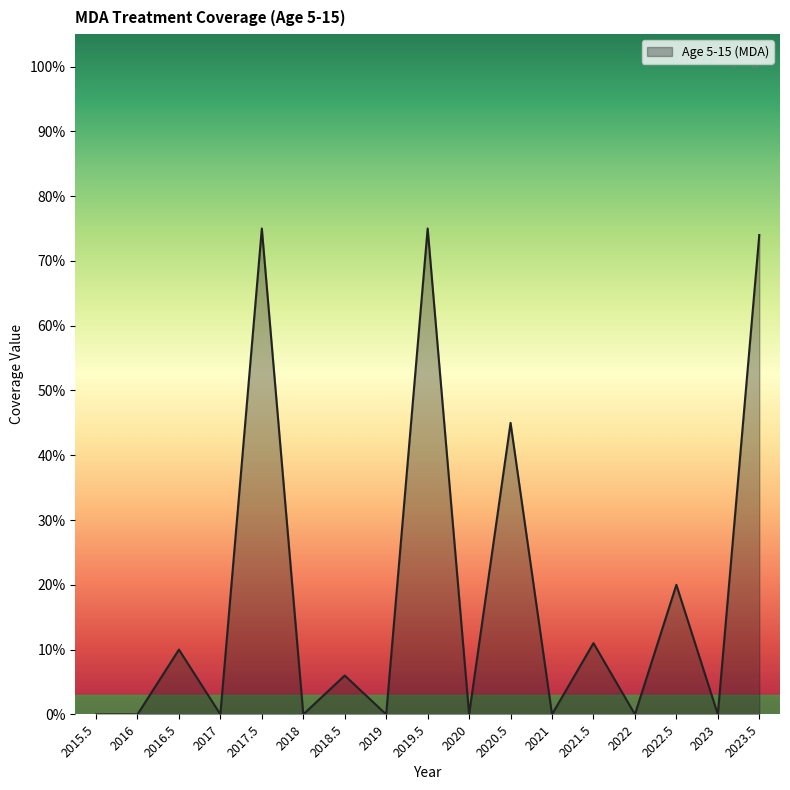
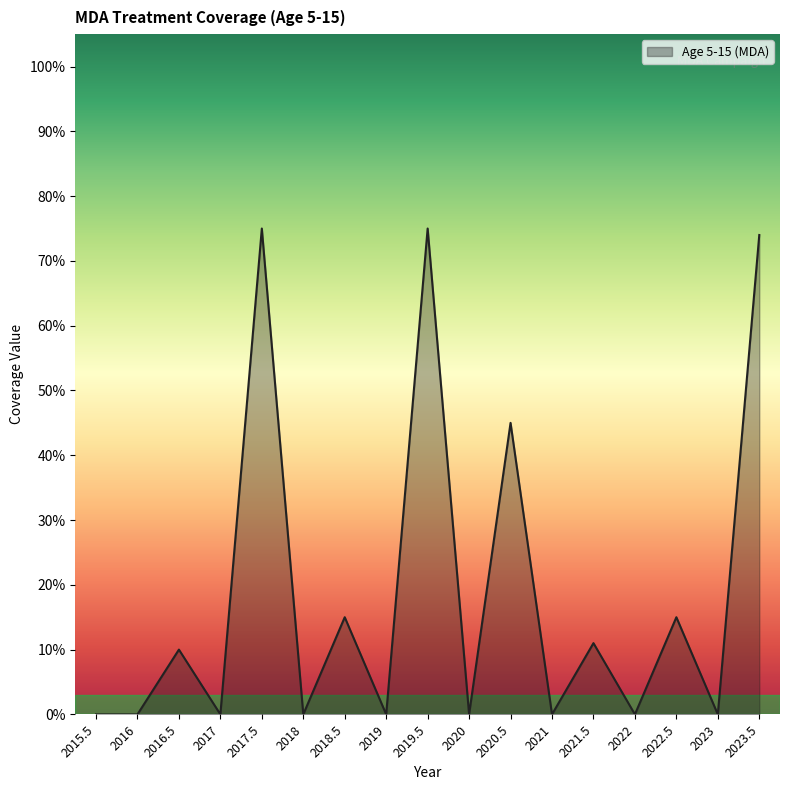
2018.5: 6% -> 15%
2022.5: 20% -> 15%
